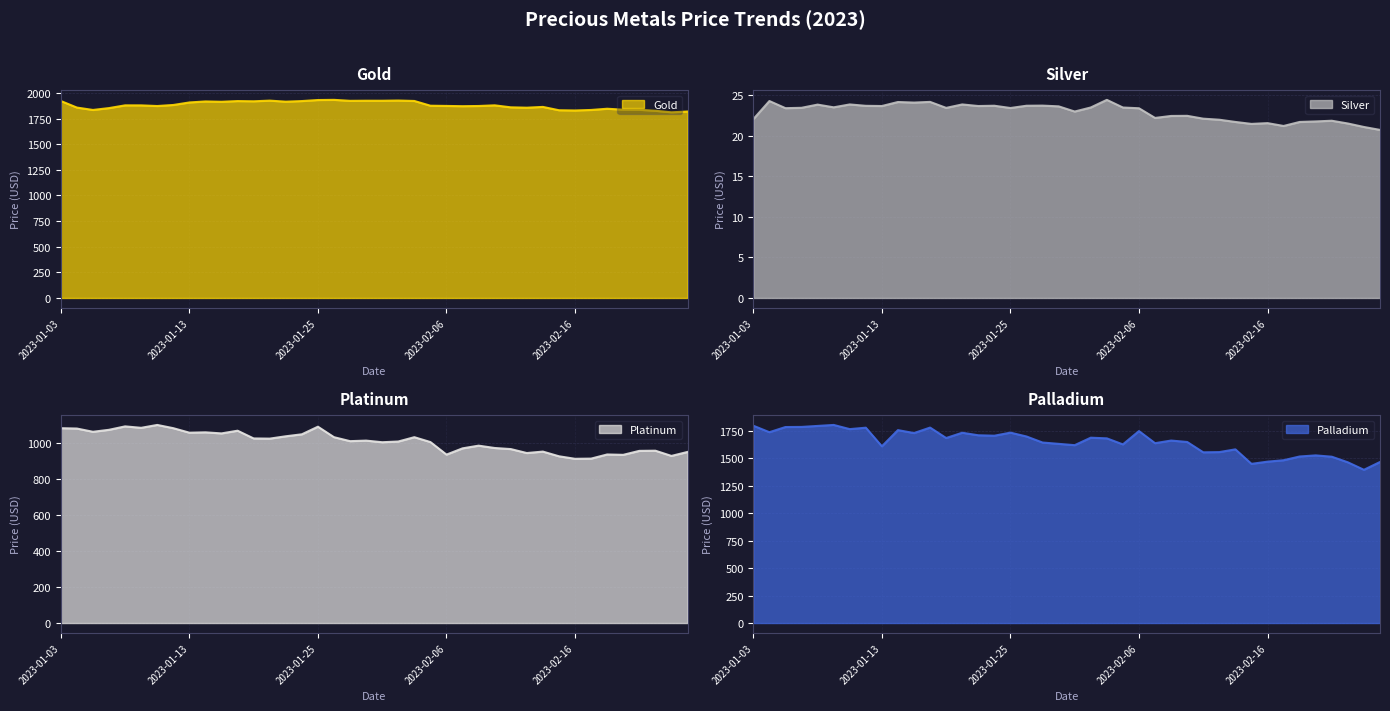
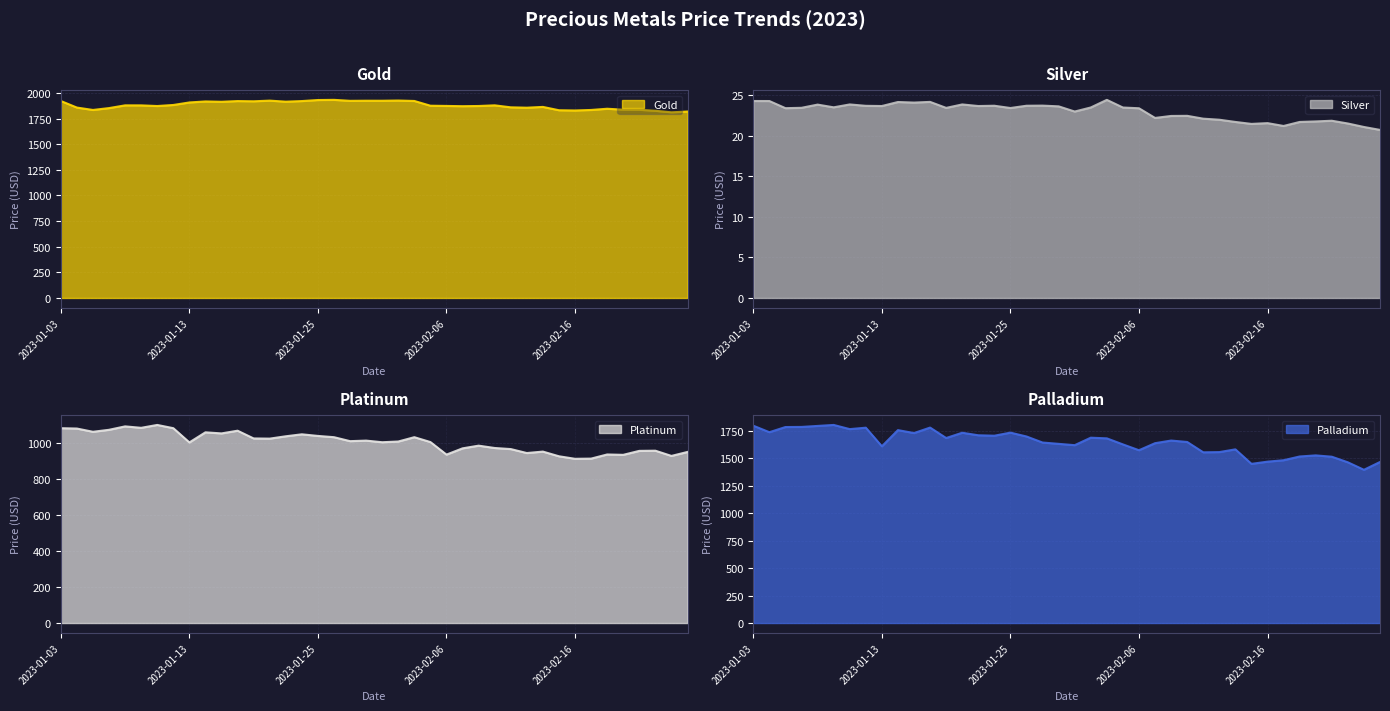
Silver, 2023-01-03: 22 -> 24
Platinum, 2023-01-13: 1060 -> 1000
Platinum, 2023-01-25: 1090 -> 1040
Palladium, 2023-02-06: 1750 -> 1570
